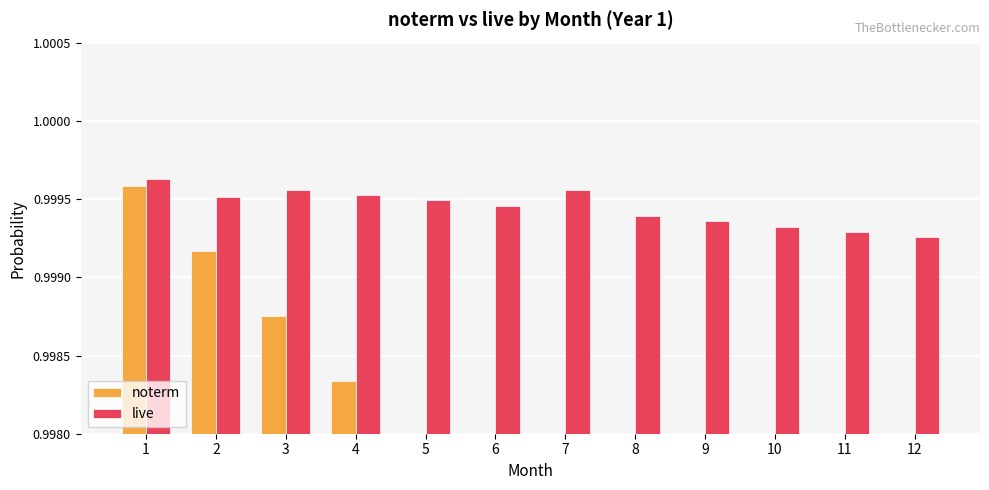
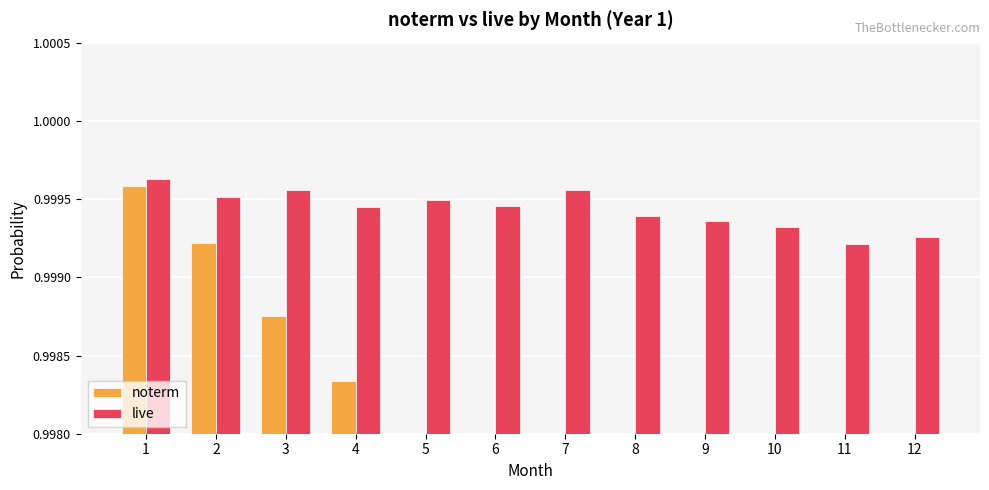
noterm, 2: 0.99917 -> 0.99922
live, 4: 0.99953 -> 0.99945
live, 11: 0.99929 -> 0.99921
